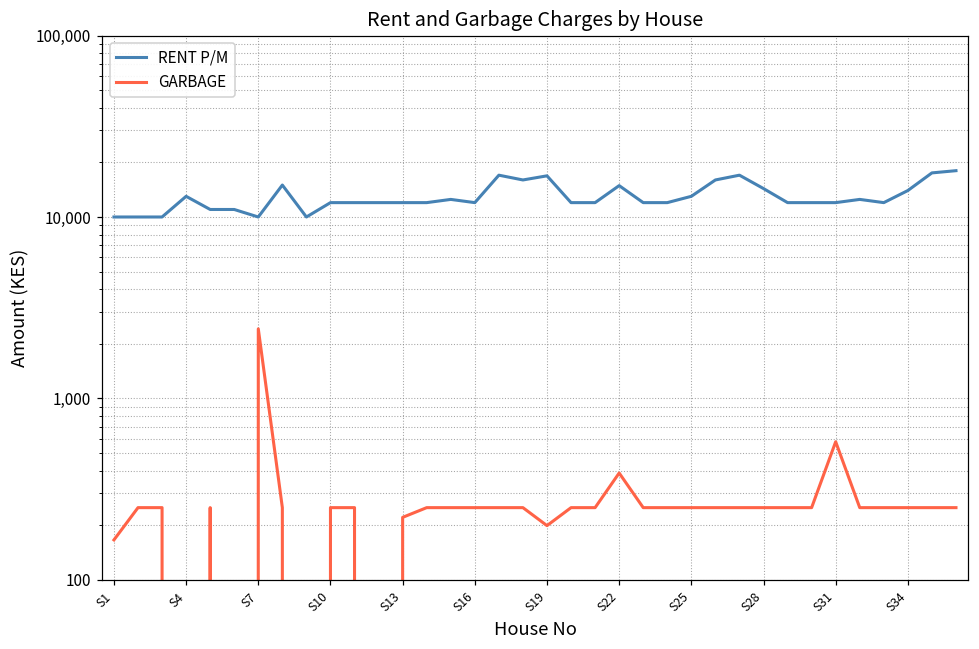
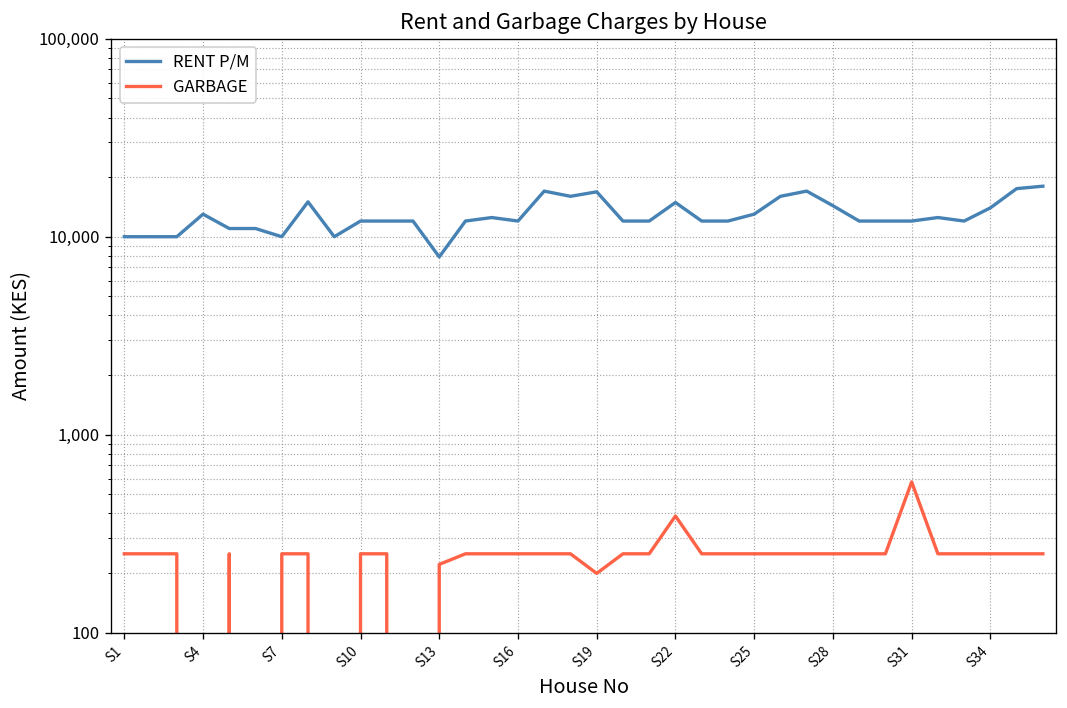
GARBAGE, S1: 170 -> 250
GARBAGE, S7: 2,400 -> 250
RENT P/M, S13: 12,000 -> 8,000
